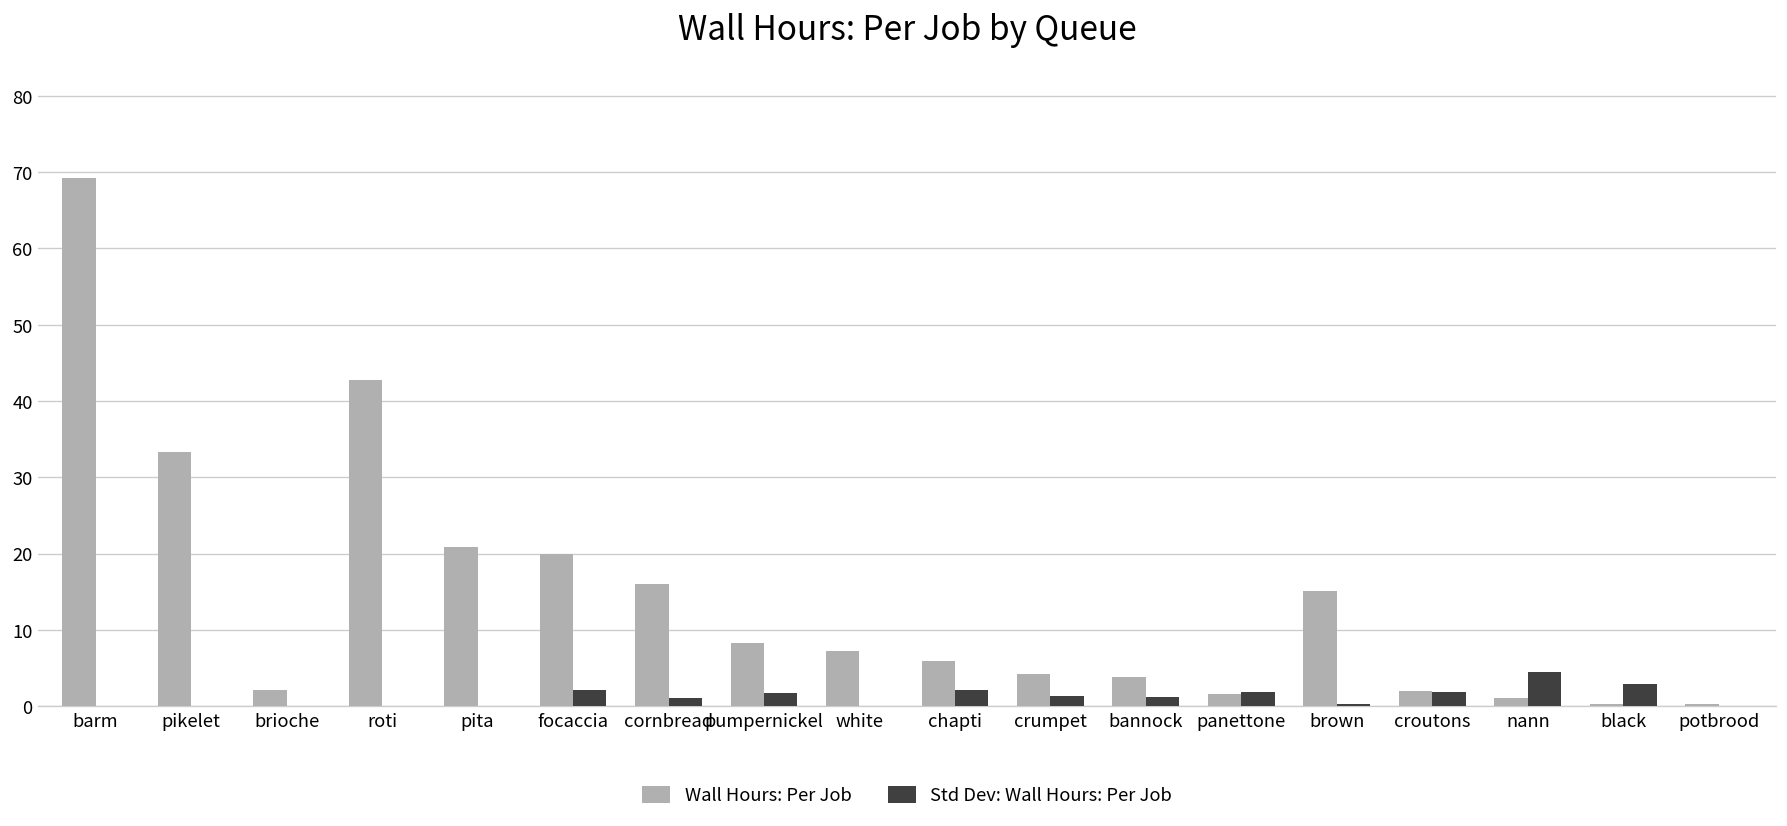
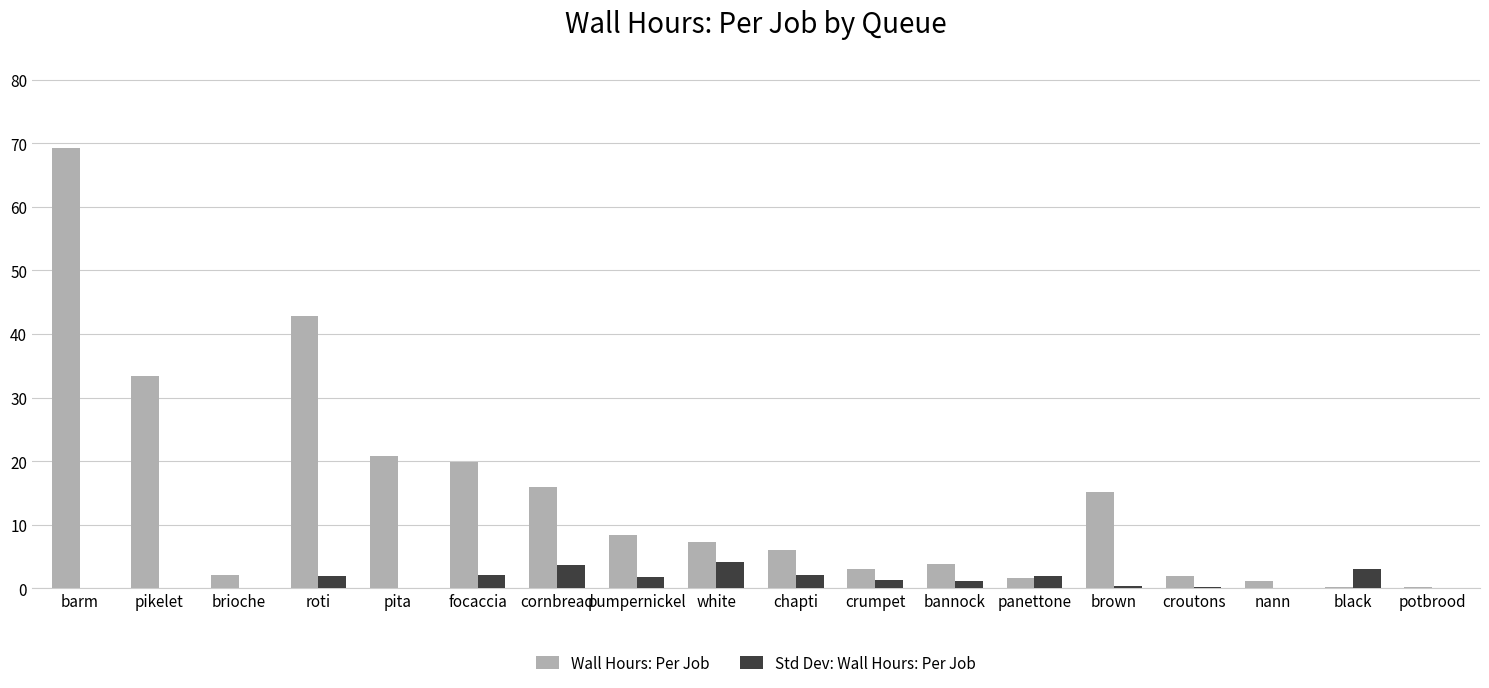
Std Dev: Wall Hours: Per Job, roti: 0 -> 2
Std Dev: Wall Hours: Per Job, cornbread: 1 -> 4
Std Dev: Wall Hours: Per Job, white: 0 -> 4
Wall Hours: Per Job, crumpet: 4 -> 3
Std Dev: Wall Hours: Per Job, croutons: 2 -> 0
Std Dev: Wall Hours: Per Job, nann: 4 -> 0
